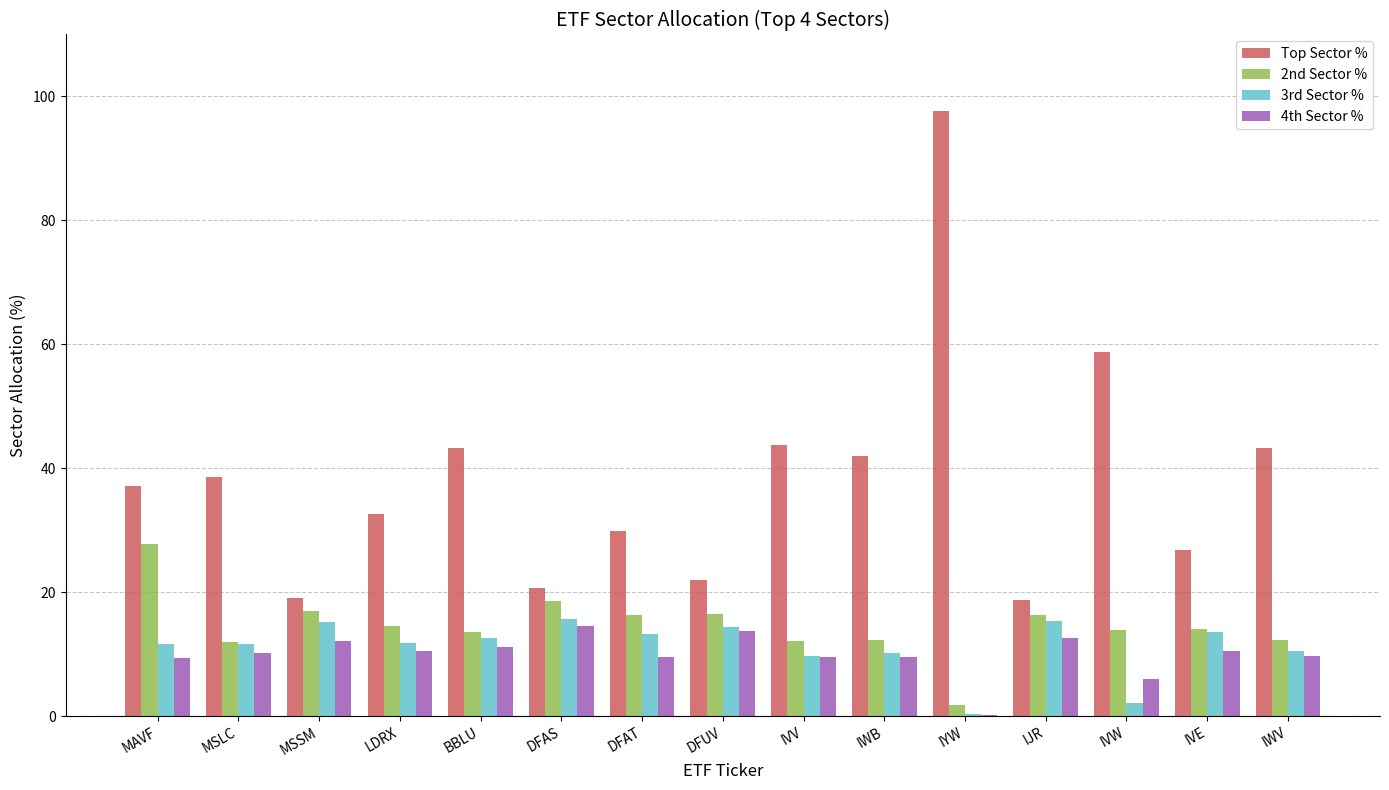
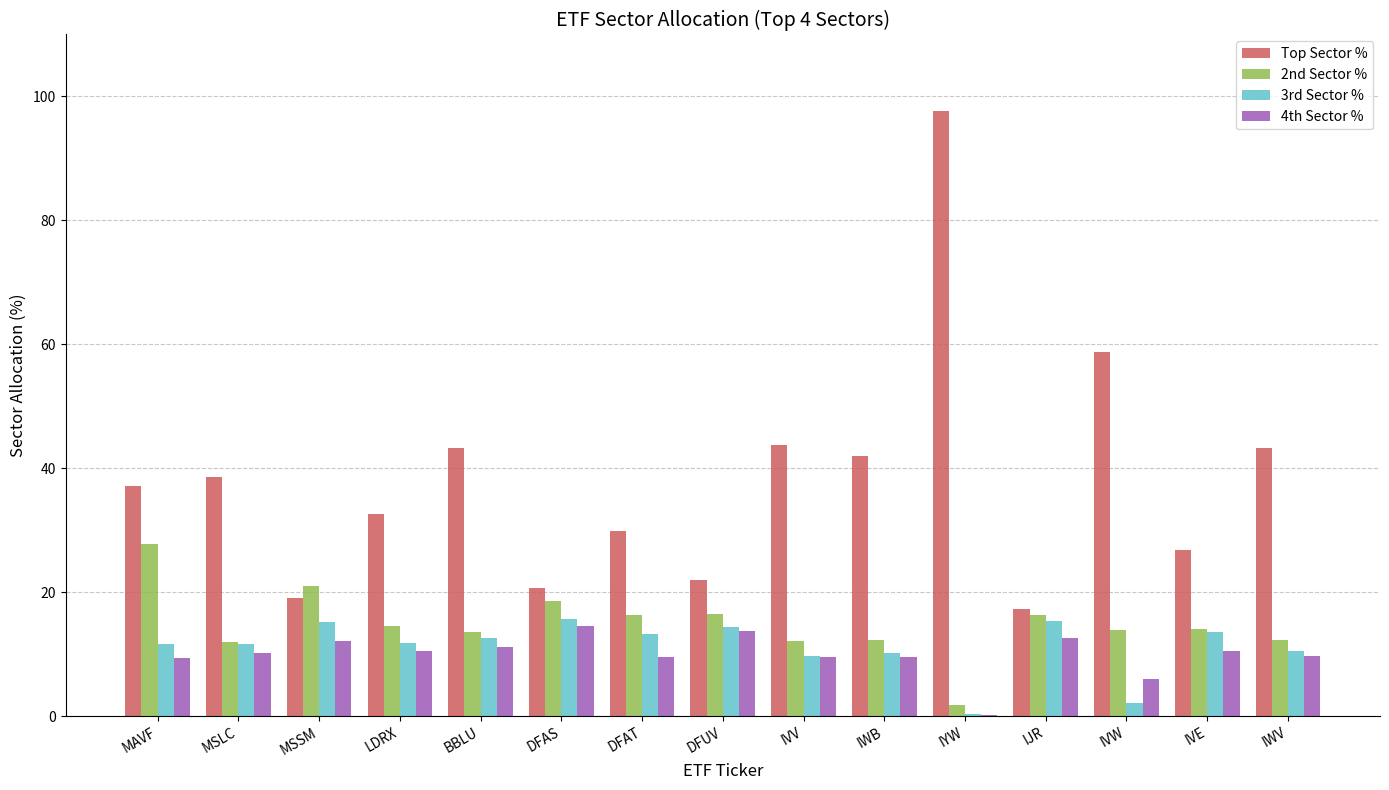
2nd Sector %, MSSM: 17 -> 21
Top Sector %, IJR: 19 -> 17
